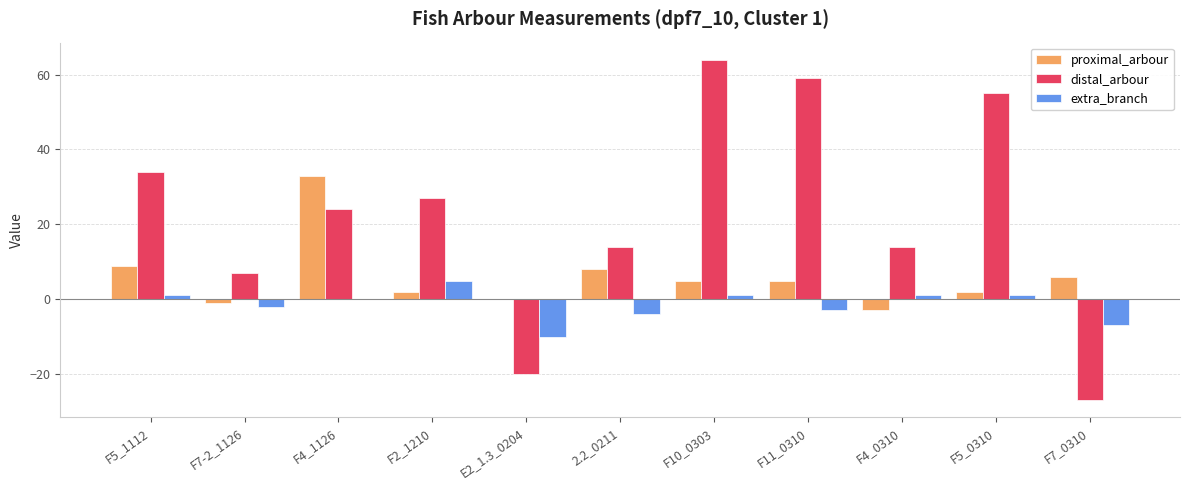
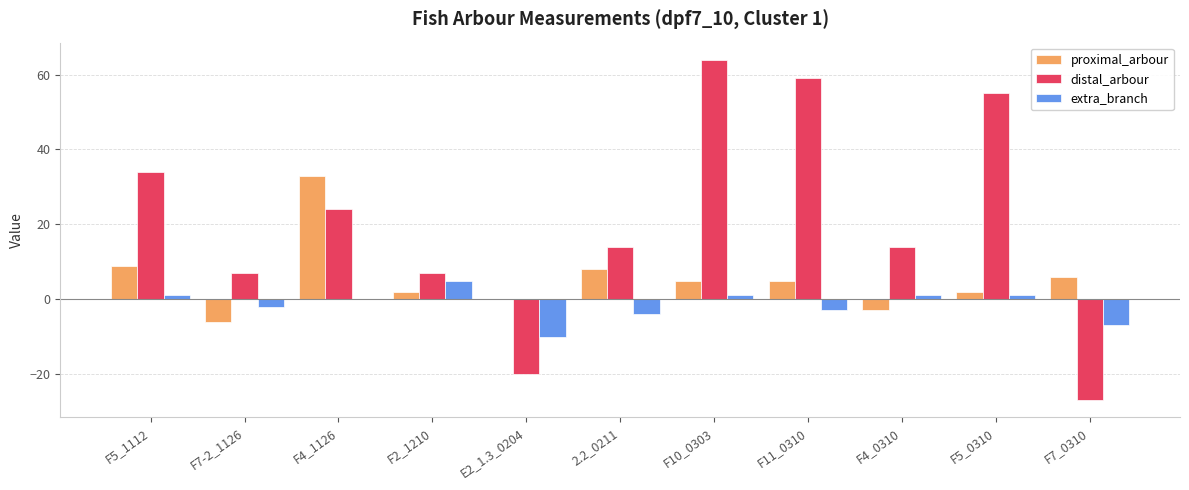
proximal_arbour, F7-2_1126: -1 -> -6
distal_arbour, F2_1210: 27 -> 7
